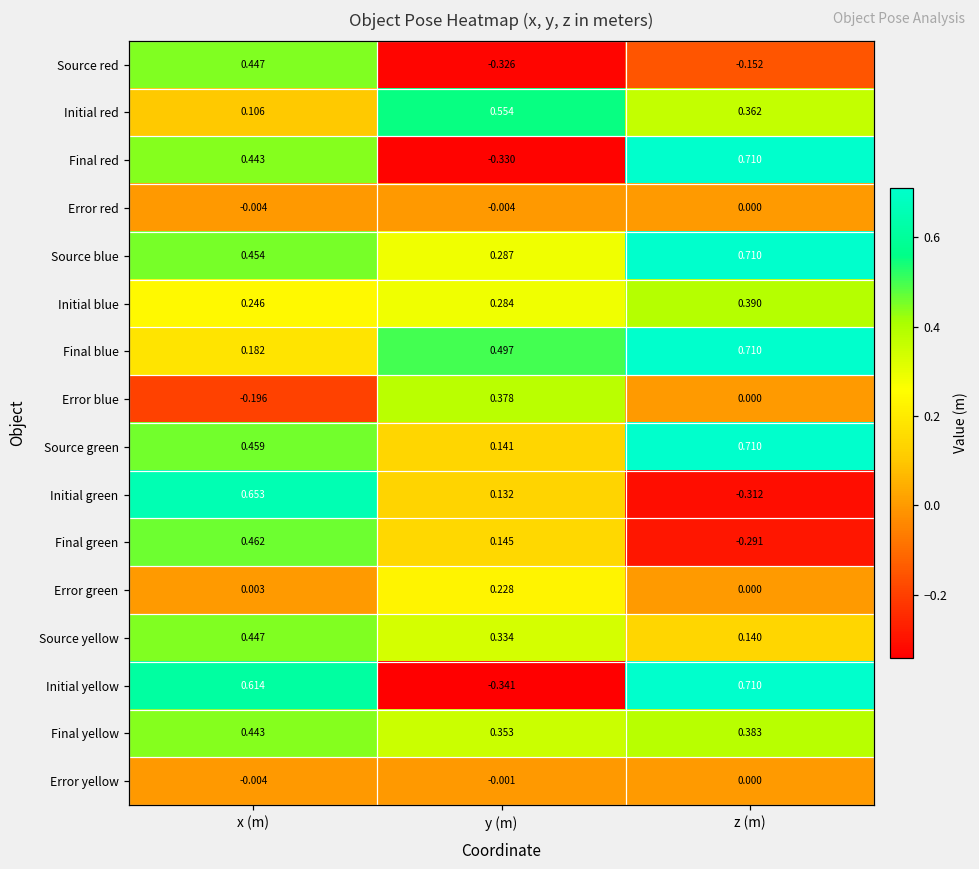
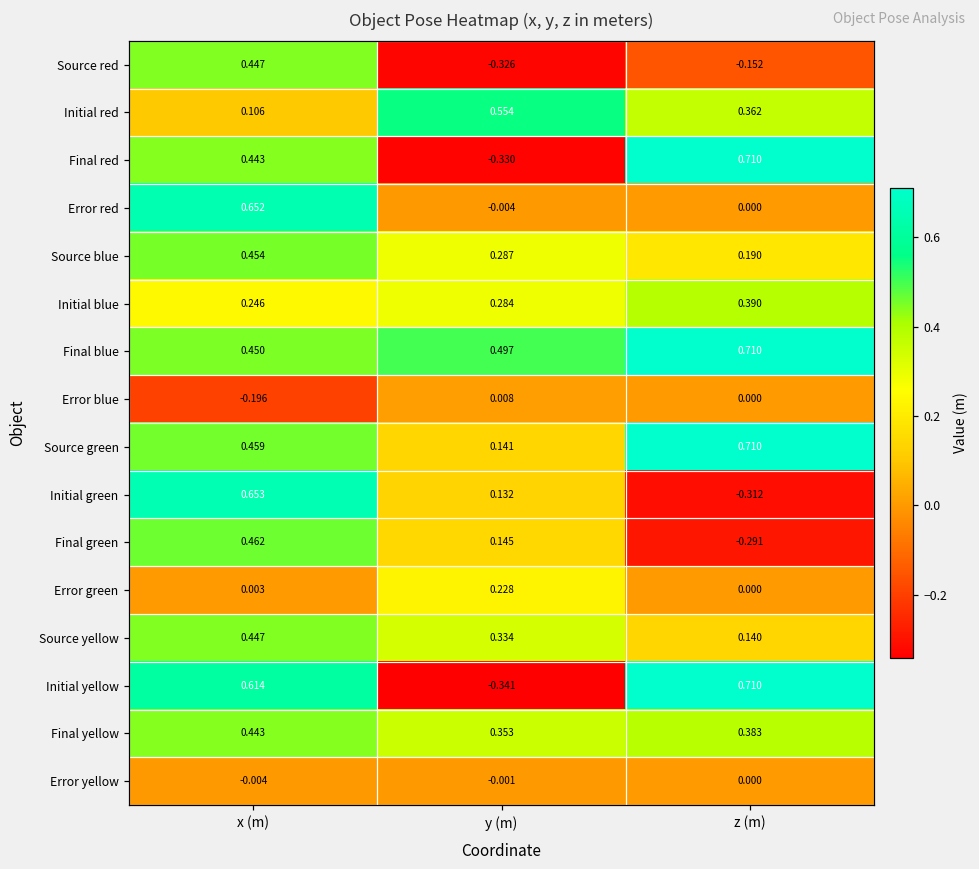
Error red, x (m): -0.004 -> 0.652
Source blue, z (m): 0.710 -> 0.190
Final blue, x (m): 0.182 -> 0.450
Error blue, y (m): 0.378 -> 0.008
